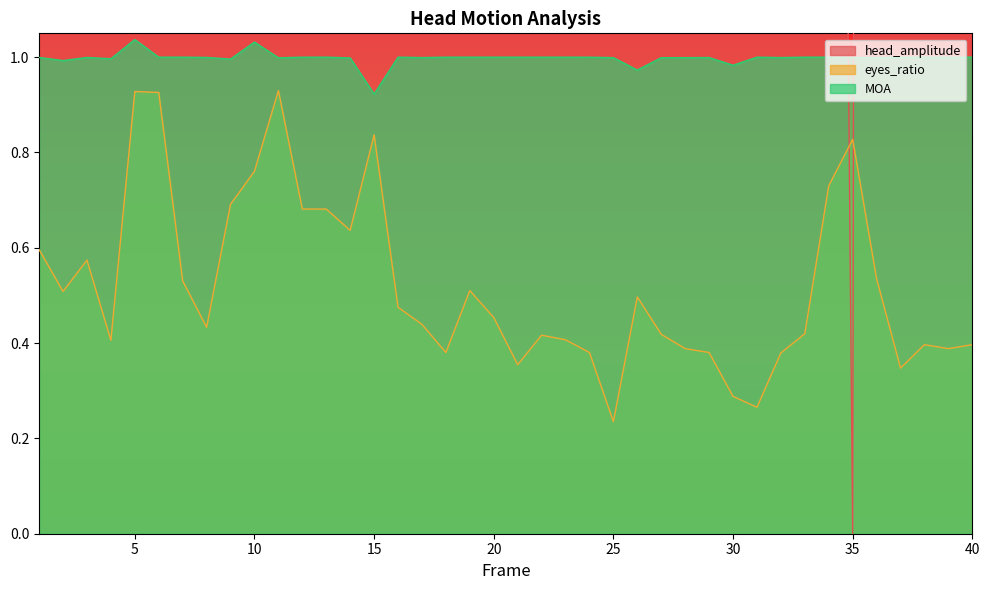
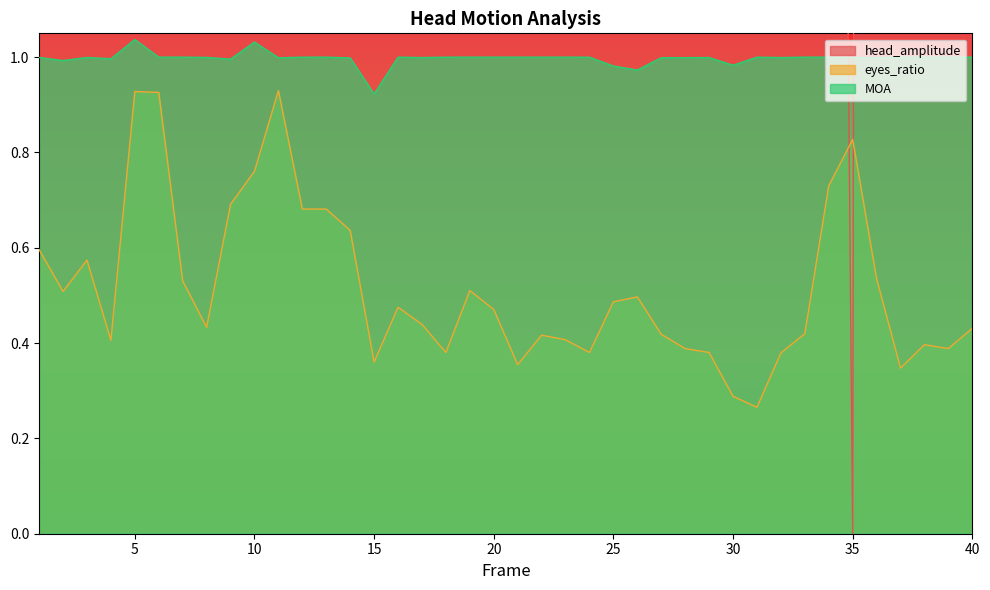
eyes_ratio, 15: 0.84 -> 0.36
eyes_ratio, 20: 0.45 -> 0.47
eyes_ratio, 25: 0.24 -> 0.49
MOA, 25: 1.00 -> 0.98
eyes_ratio, 40: 0.40 -> 0.43
